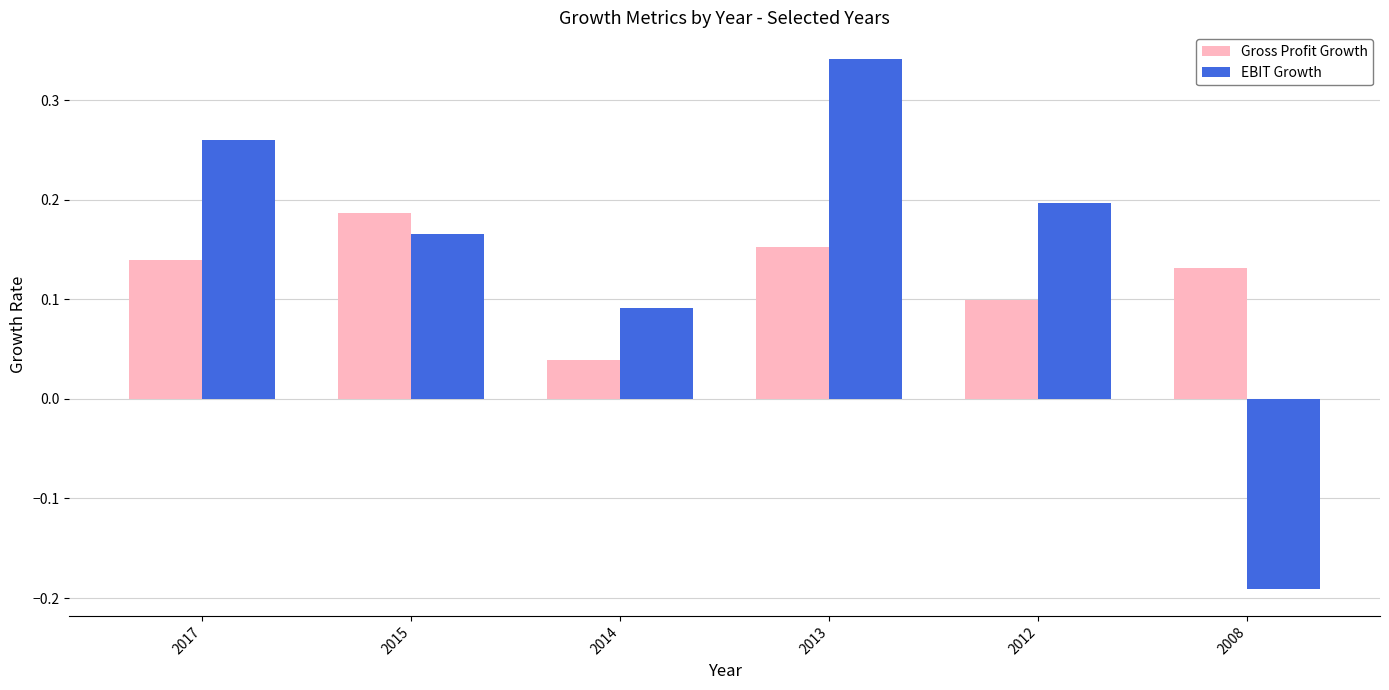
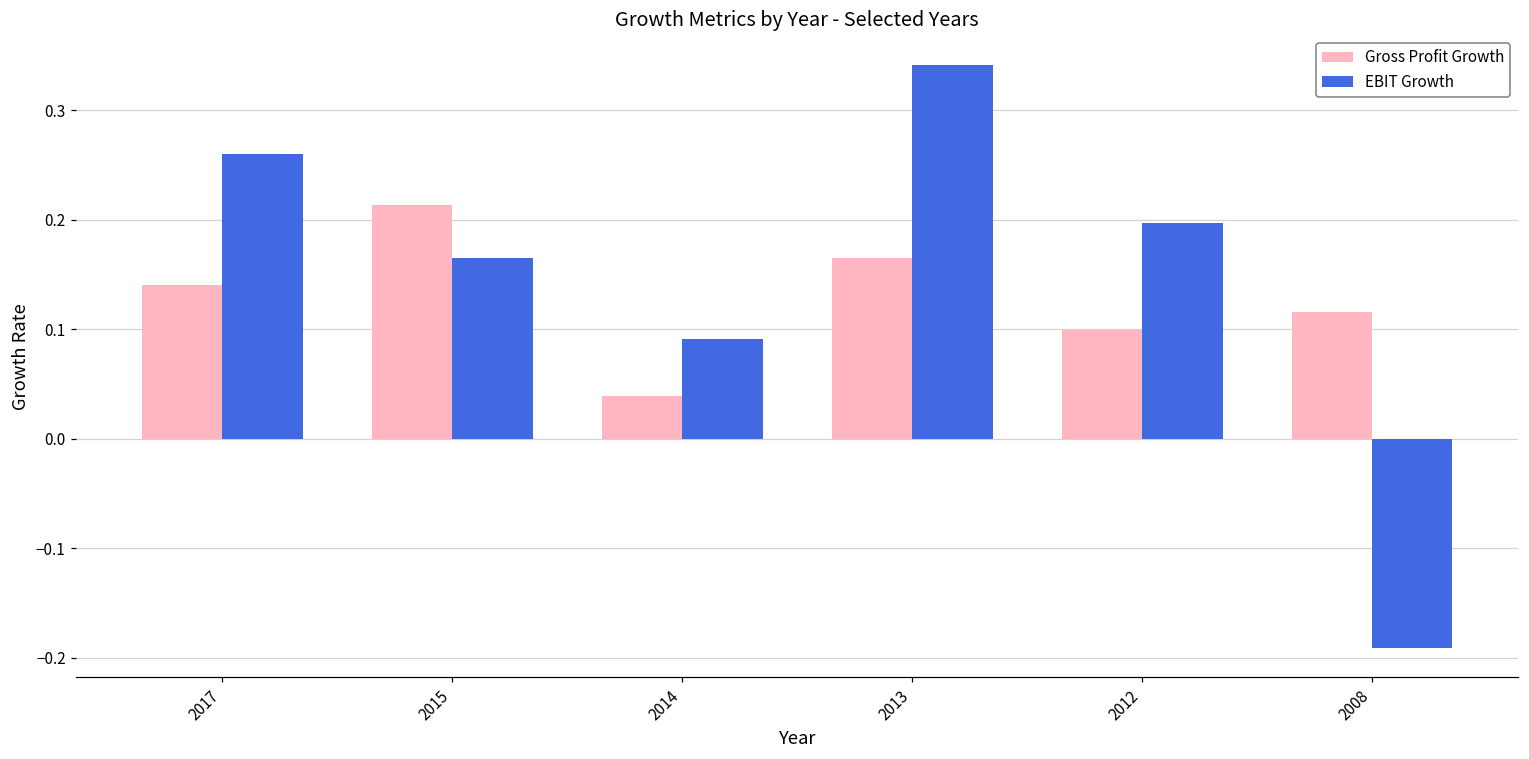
Gross Profit Growth, 2015: 0.19 -> 0.21
Gross Profit Growth, 2013: 0.15 -> 0.16
Gross Profit Growth, 2008: 0.13 -> 0.12
